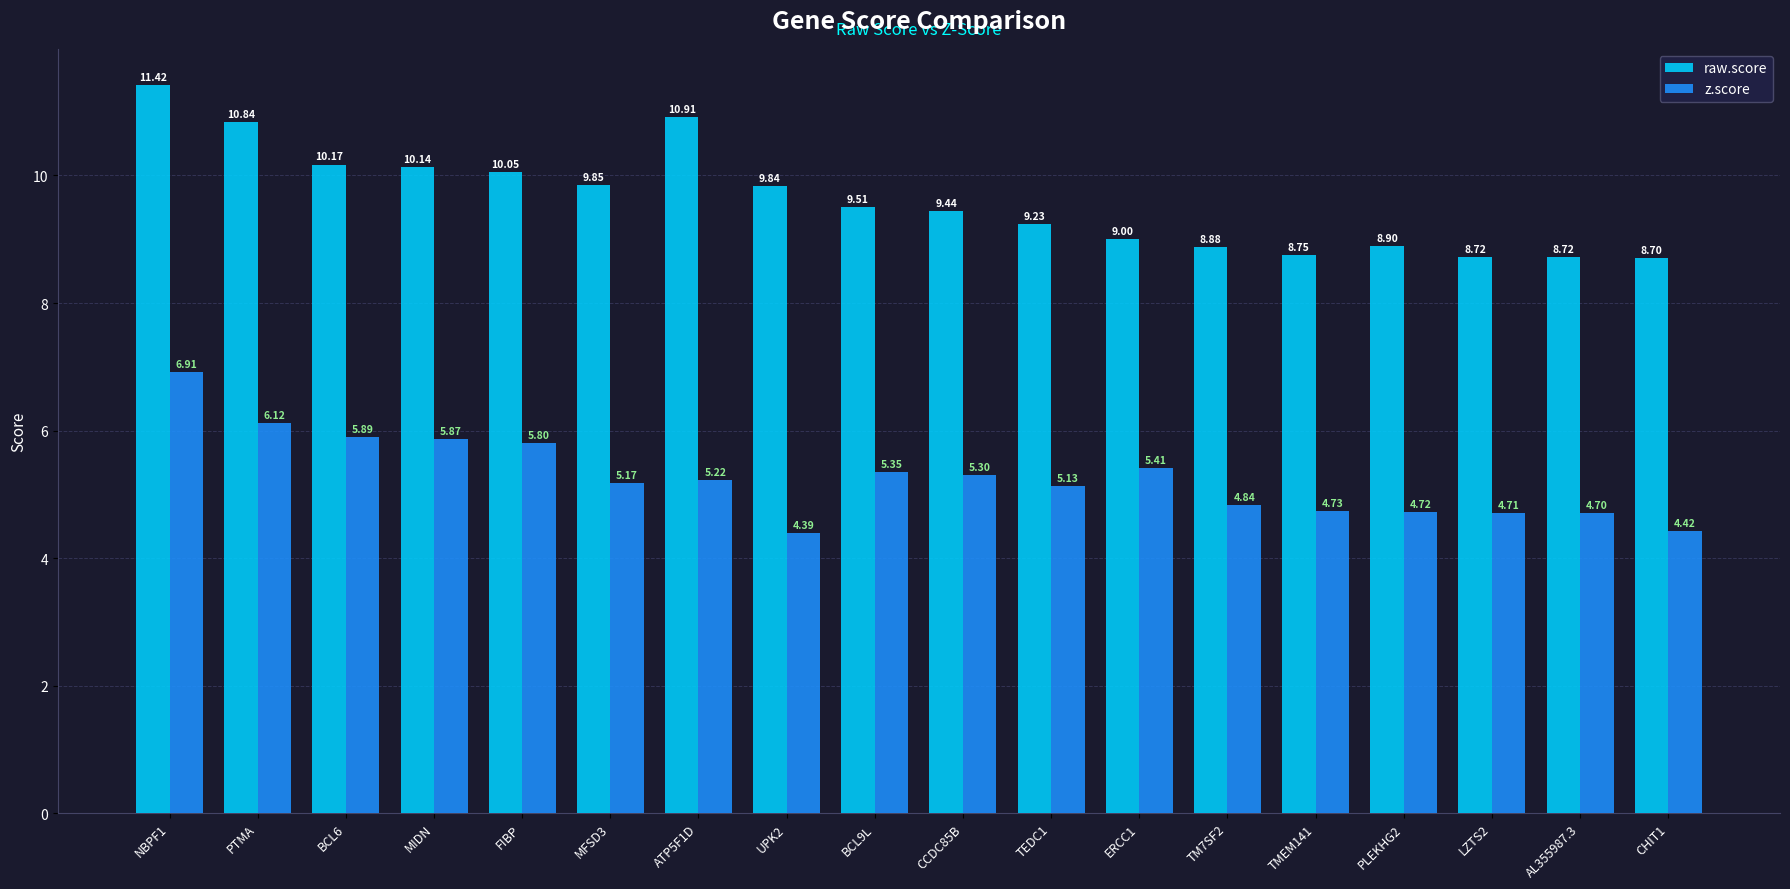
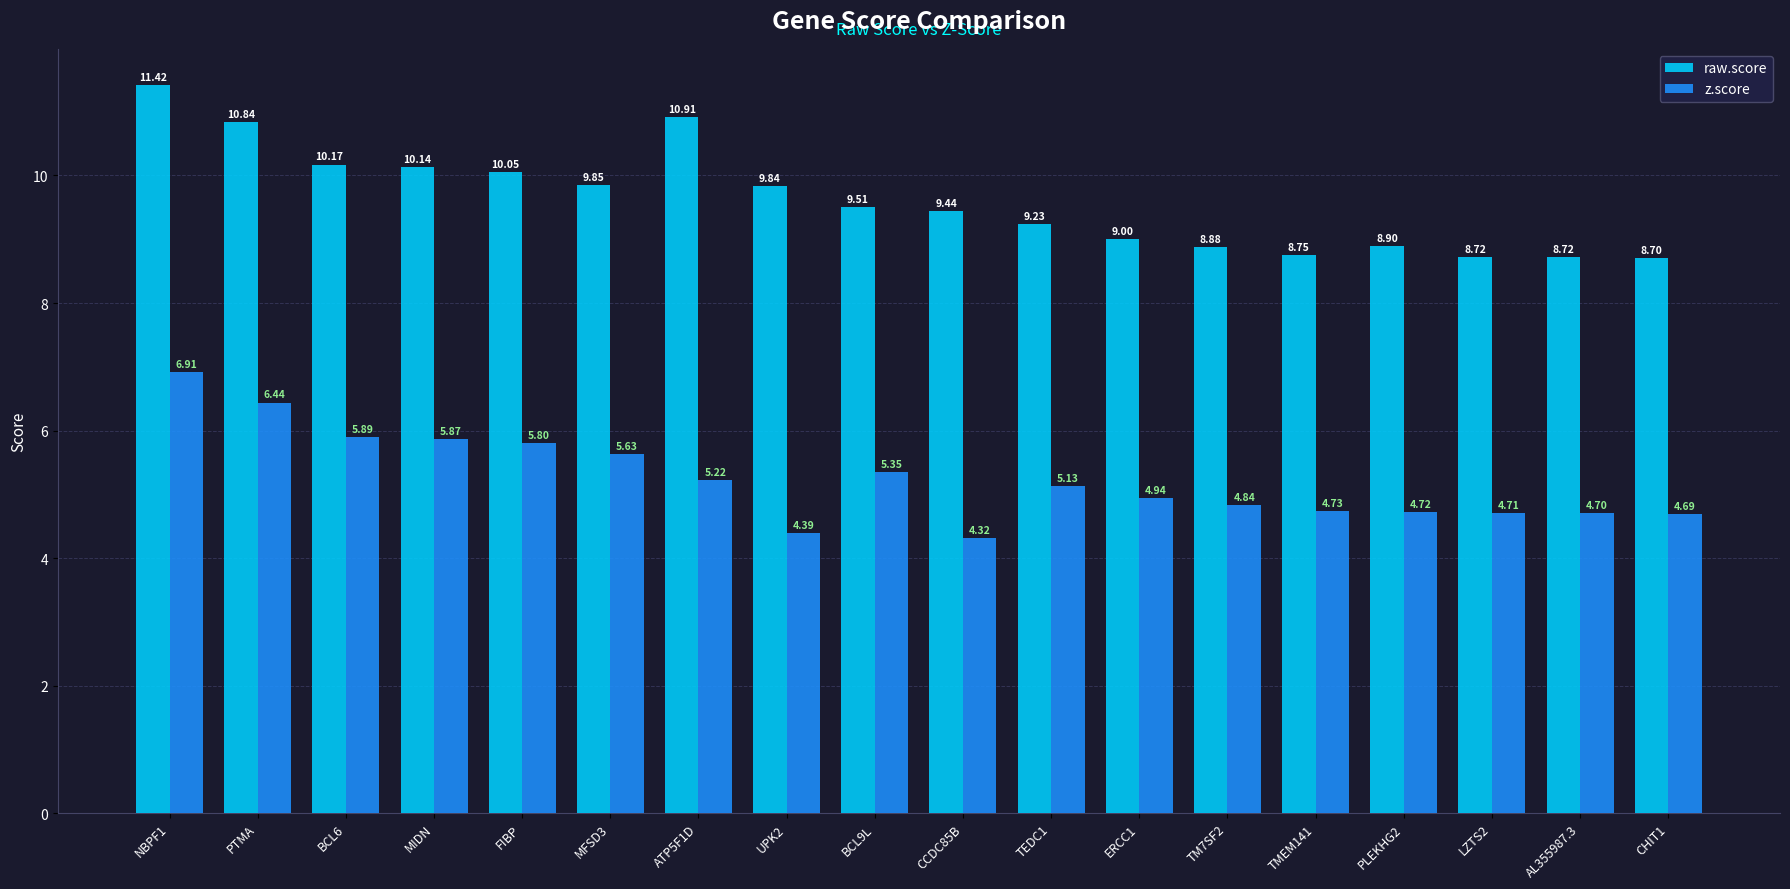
z.score, PTMA: 6.12 -> 6.44
z.score, MFSD3: 5.17 -> 5.63
z.score, CCDC85B: 5.30 -> 4.32
z.score, ERCC1: 5.41 -> 4.94
z.score, CHIT1: 4.42 -> 4.69
